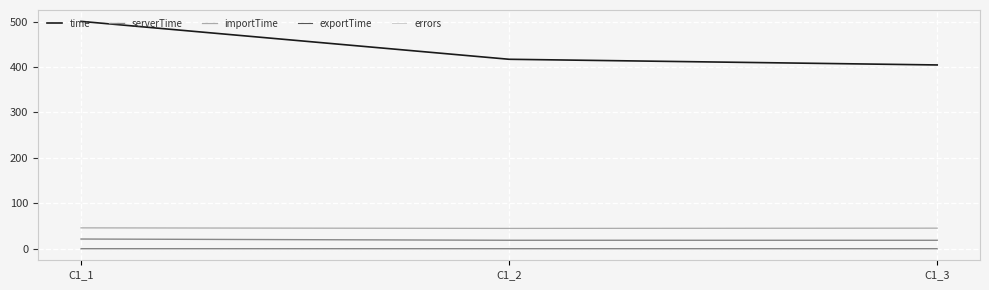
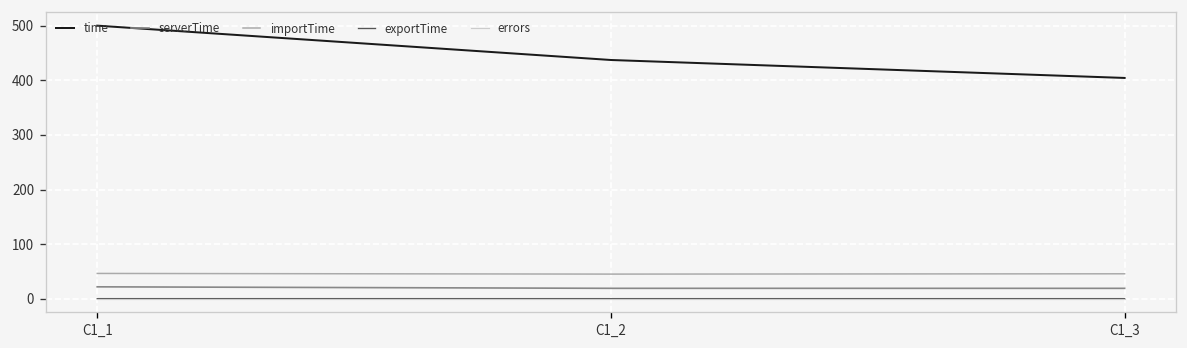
time, C1_2: 420 -> 440
